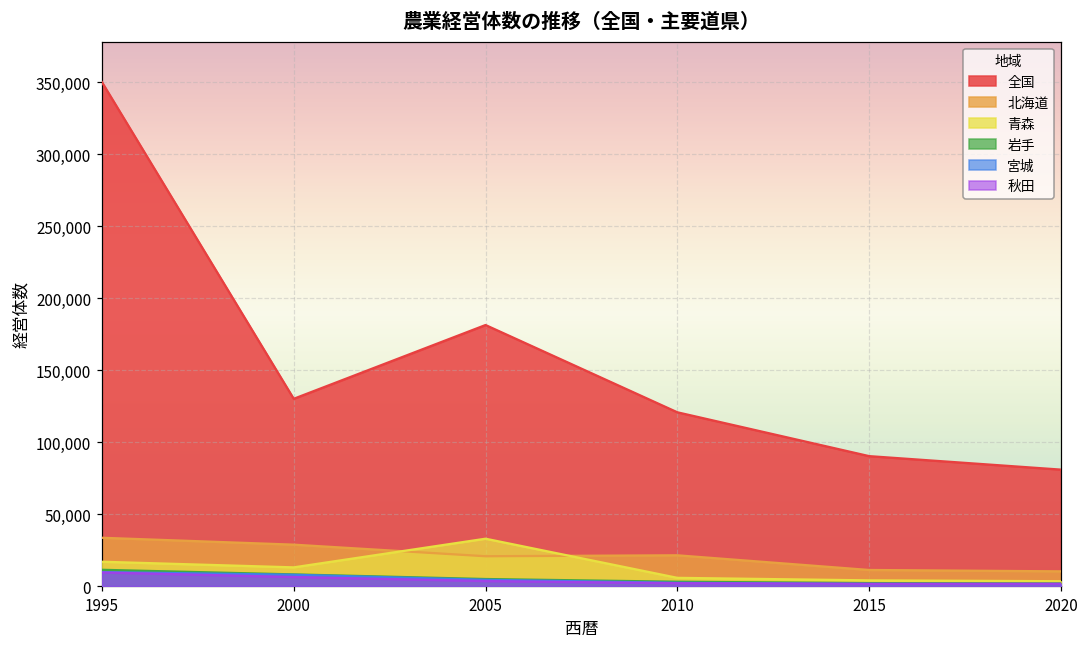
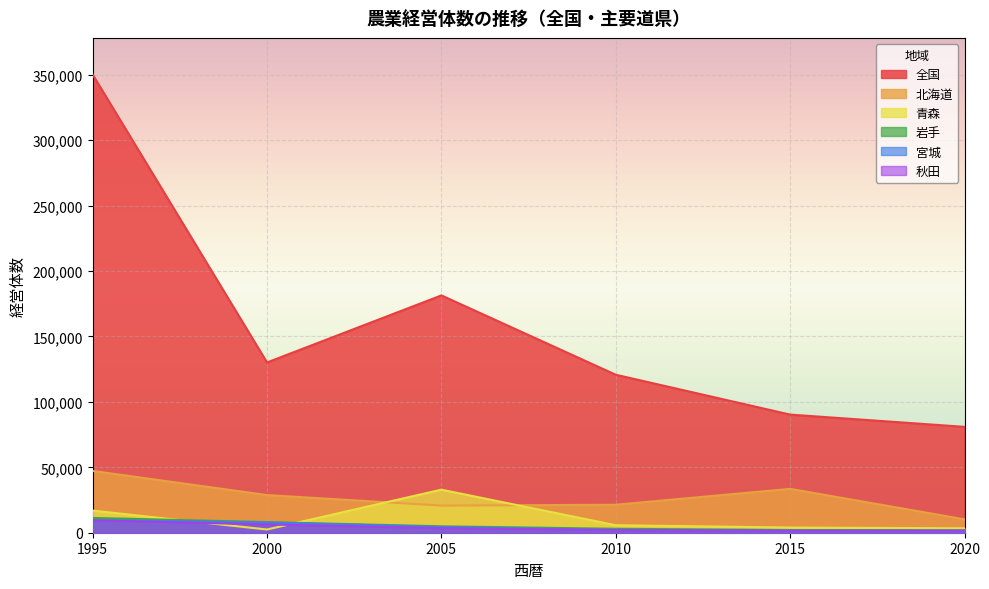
北海道, 1995: 34,000 -> 47,000
青森, 2000: 13,000 -> 2,000
北海道, 2015: 11,000 -> 34,000
